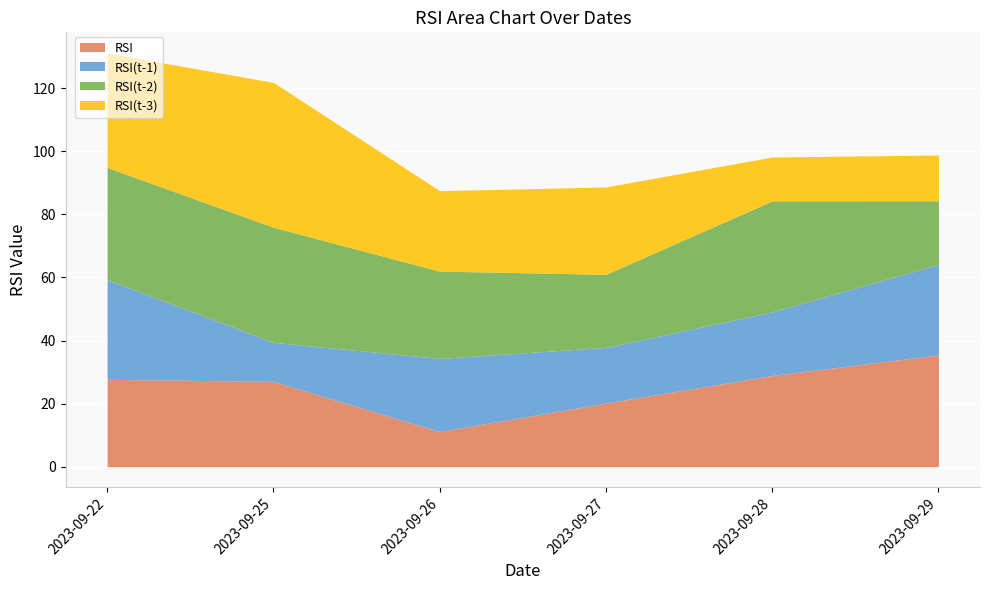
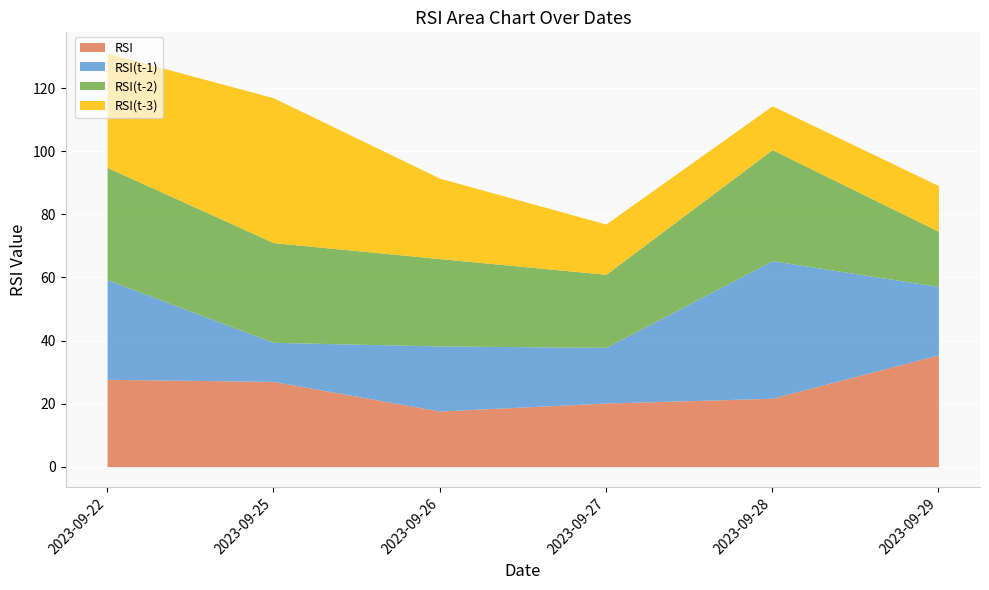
RSI(t-2), 2023-09-25: 36 -> 32
RSI, 2023-09-26: 11 -> 18
RSI(t-1), 2023-09-26: 23 -> 21
RSI(t-3), 2023-09-27: 28 -> 16
RSI, 2023-09-28: 29 -> 22
RSI(t-1), 2023-09-28: 20 -> 44
RSI(t-1), 2023-09-29: 29 -> 22
RSI(t-2), 2023-09-29: 20 -> 17
